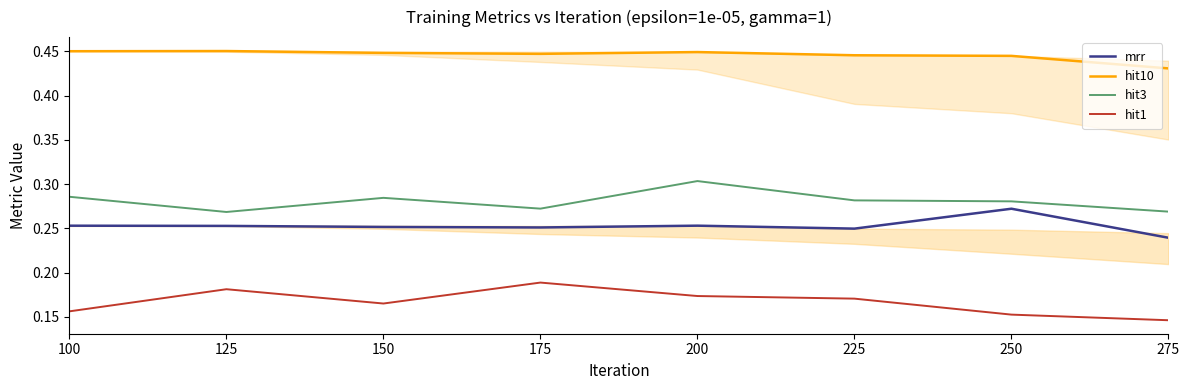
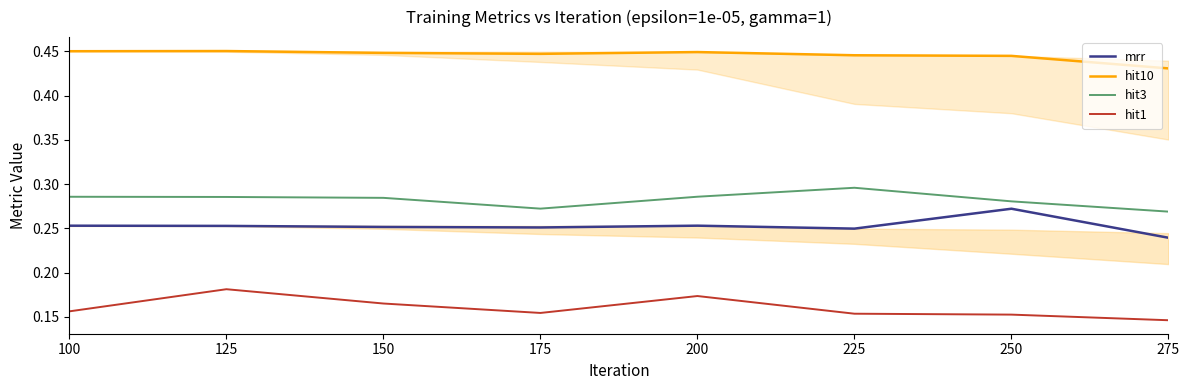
hit3, 125: 0.27 -> 0.29
hit1, 175: 0.19 -> 0.15
hit3, 200: 0.30 -> 0.29
hit3, 225: 0.28 -> 0.30
hit1, 225: 0.17 -> 0.15
